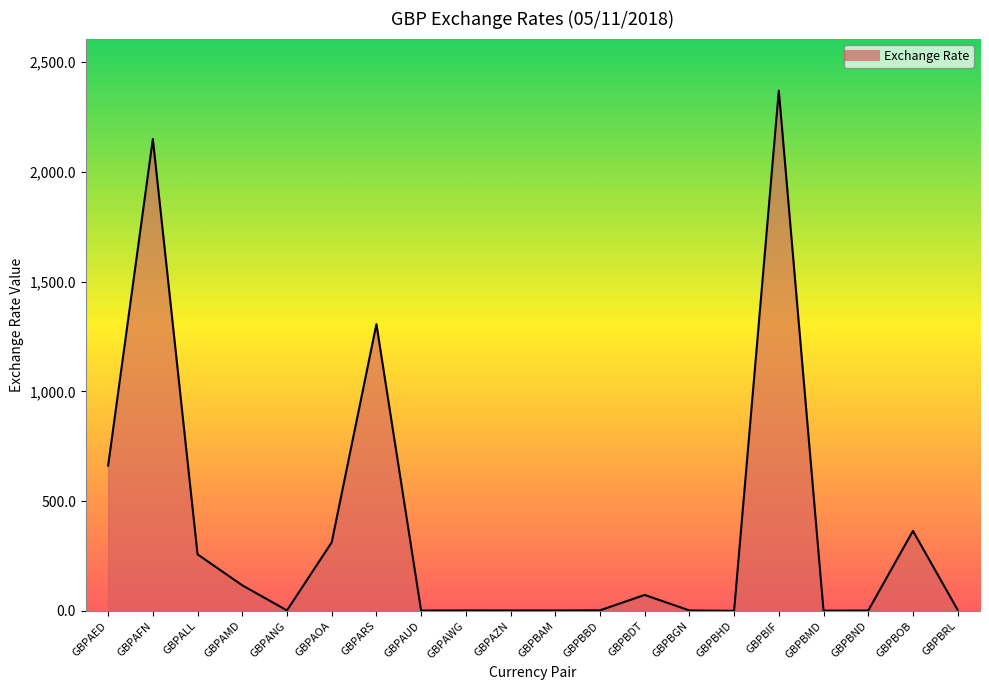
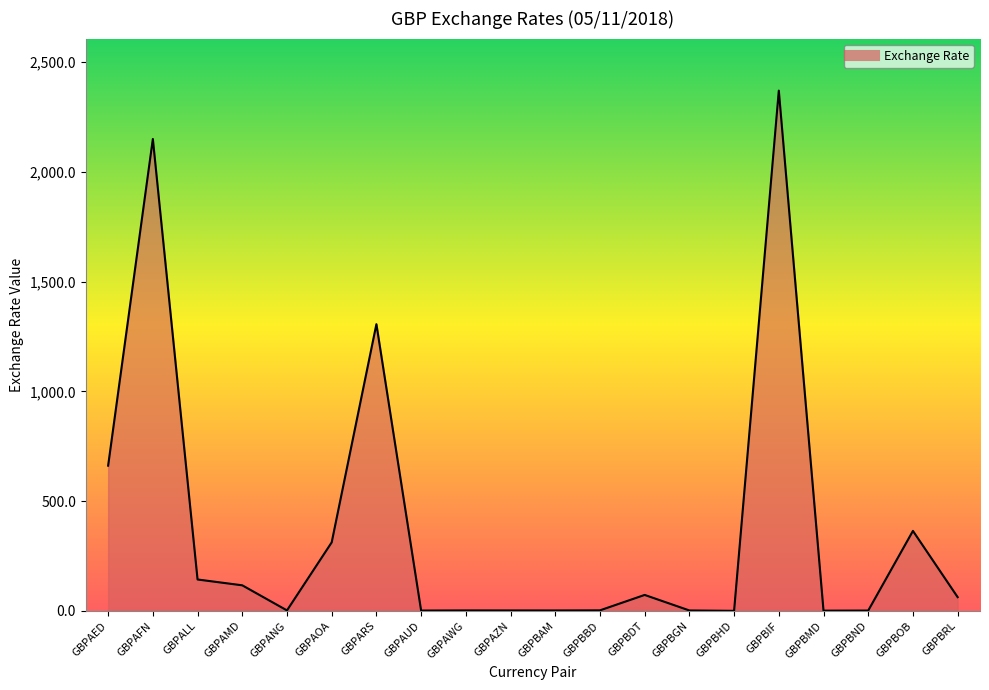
GBPALL: 260 -> 140
GBPBRL: 0 -> 60
